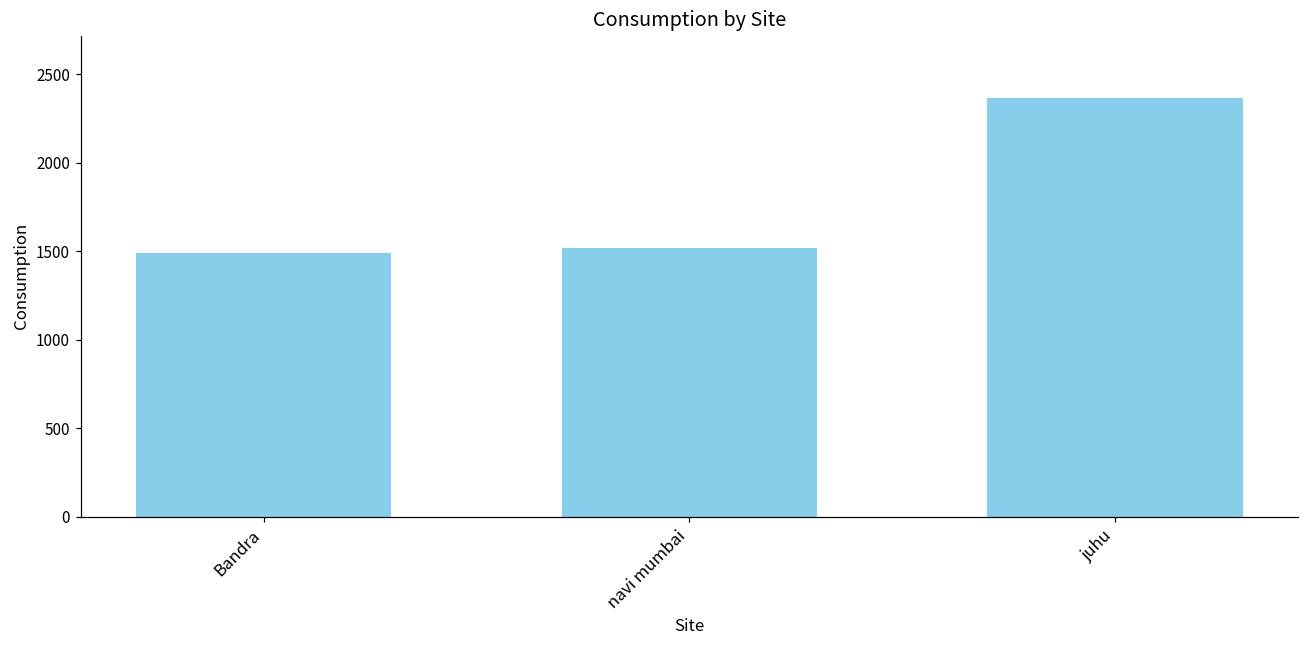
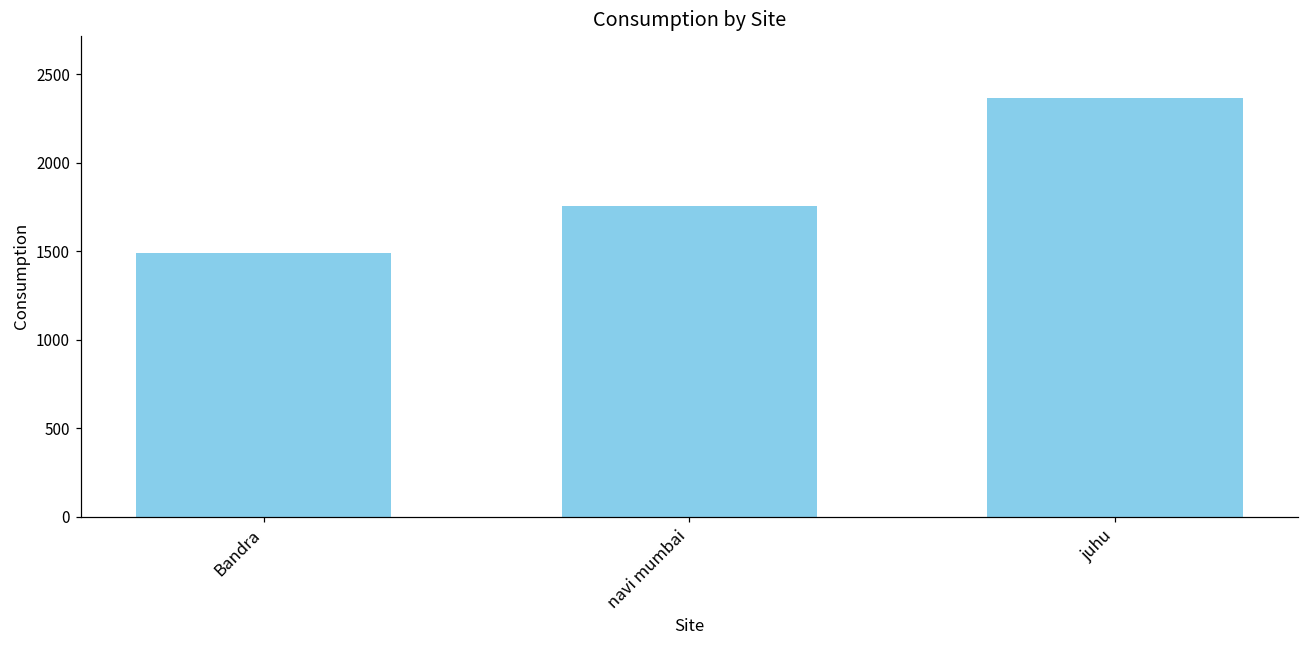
navi mumbai: 1520 -> 1760
